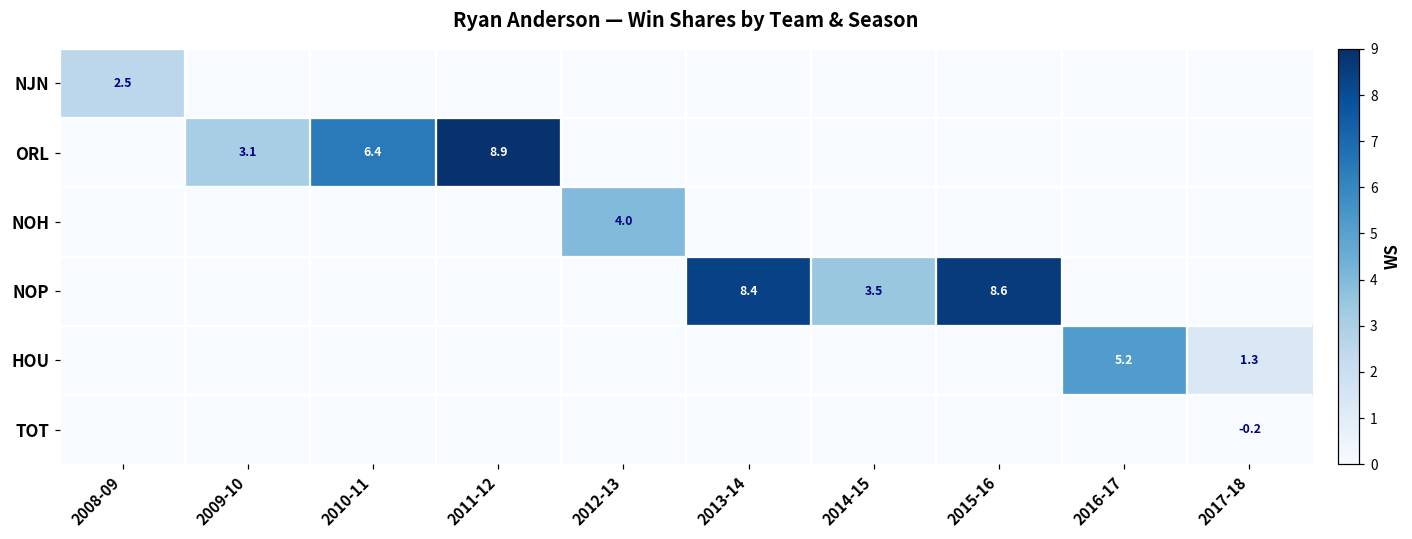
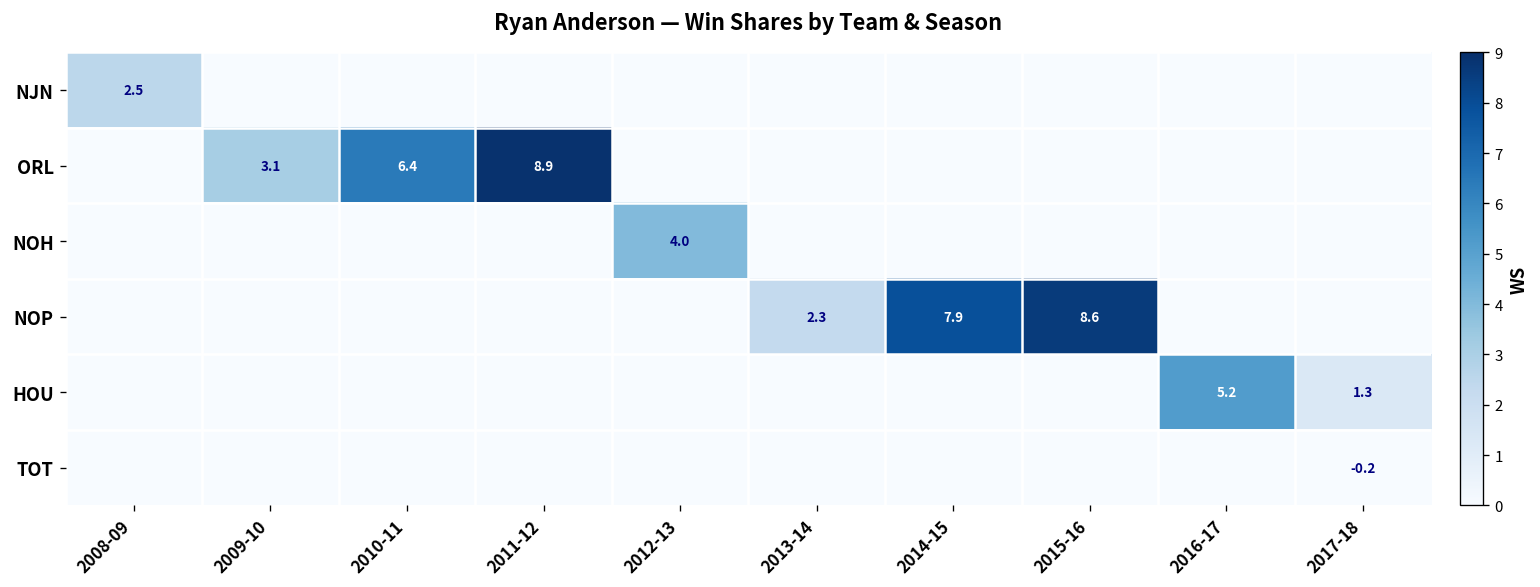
NOP, 2013-14: 8.4 -> 2.3
NOP, 2014-15: 3.5 -> 7.9
